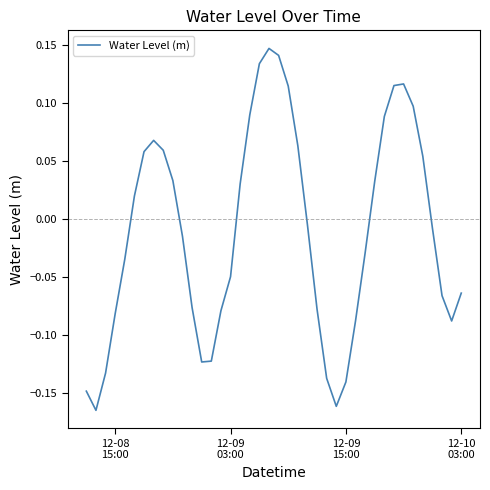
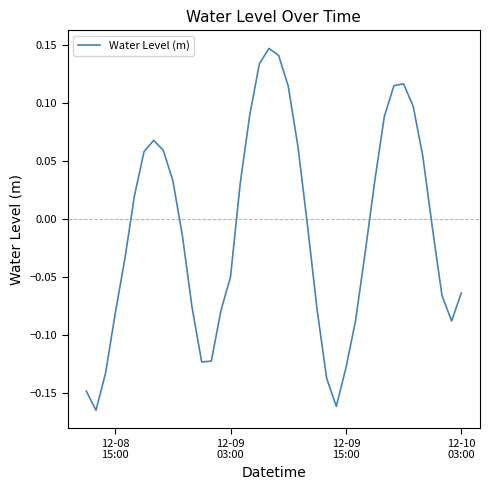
12-09 15:00: -0.140 -> -0.128
